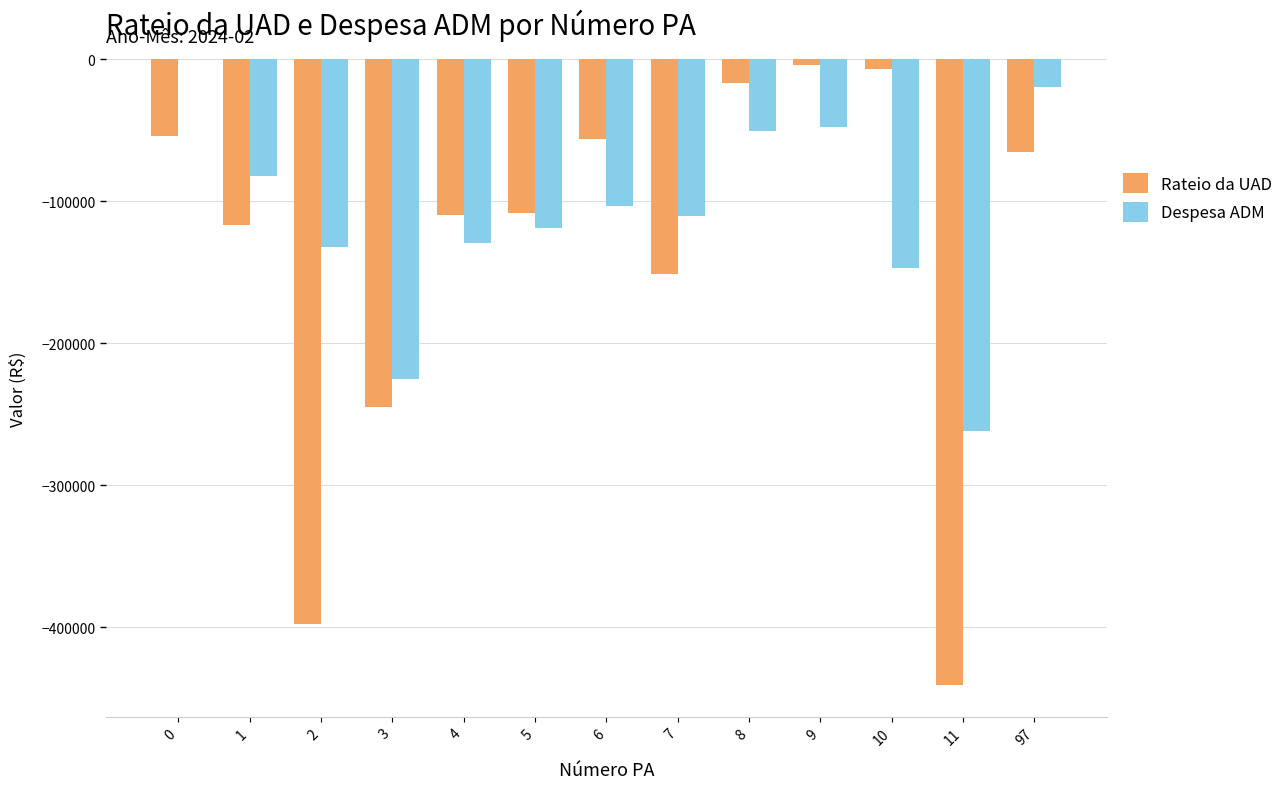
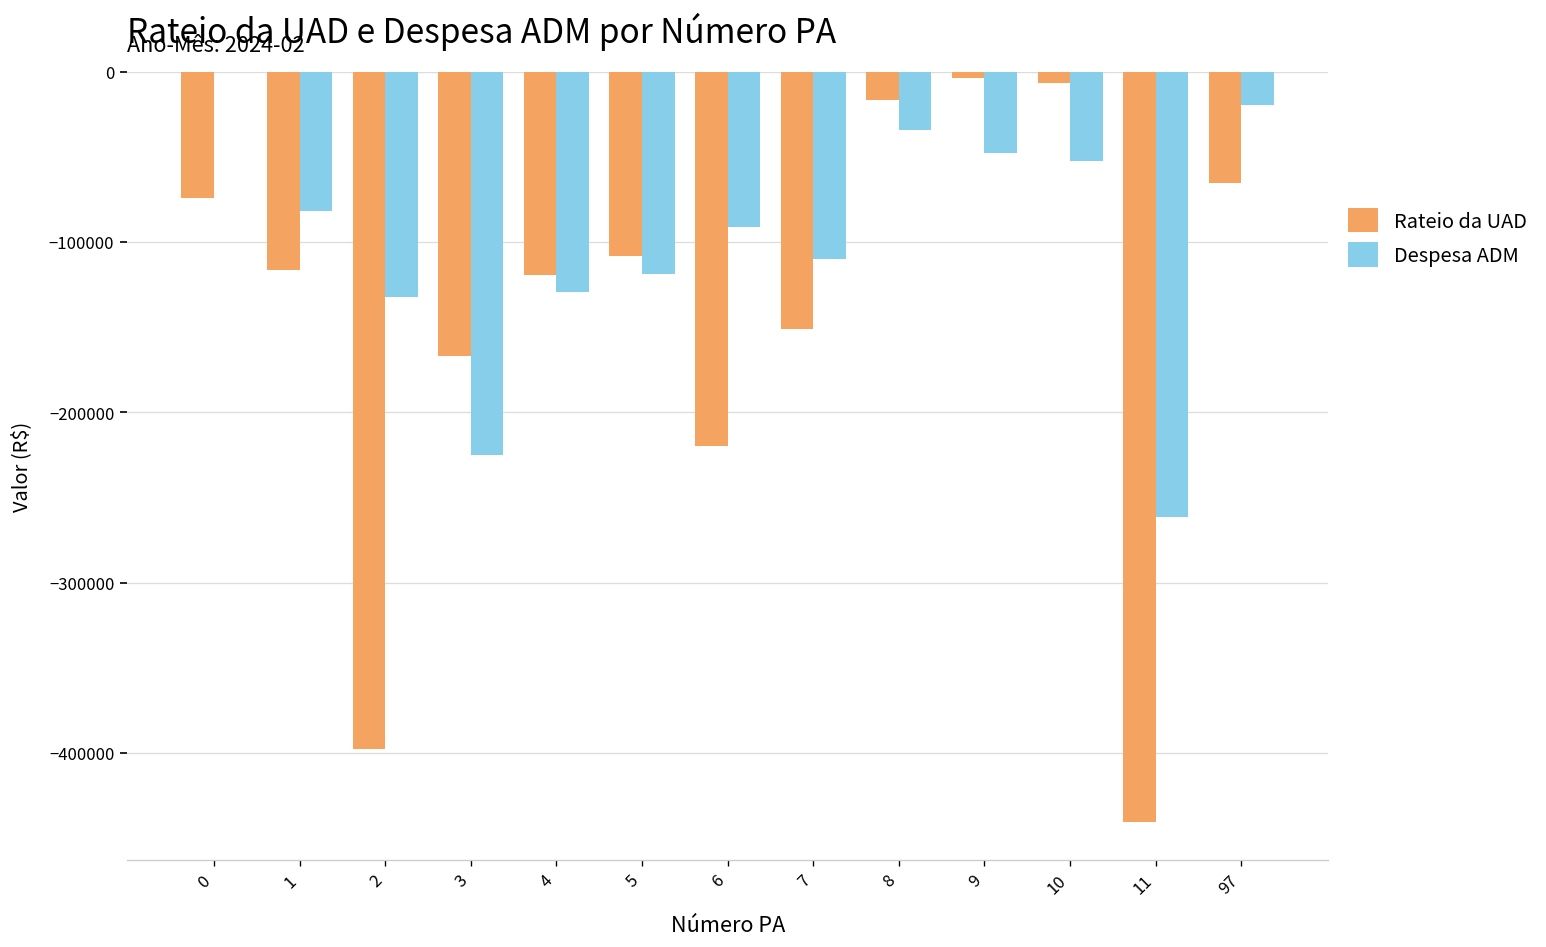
Rateio da UAD, 0: -54000 -> -74000
Rateio da UAD, 3: -245000 -> -167000
Rateio da UAD, 4: -110000 -> -119000
Rateio da UAD, 6: -56000 -> -220000
Despesa ADM, 6: -103000 -> -91000
Despesa ADM, 8: -50000 -> -34000
Despesa ADM, 10: -147000 -> -52000
